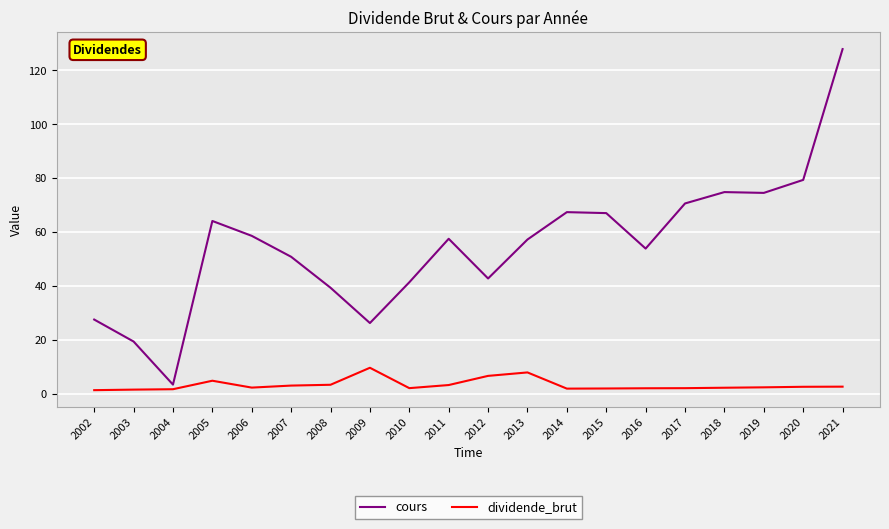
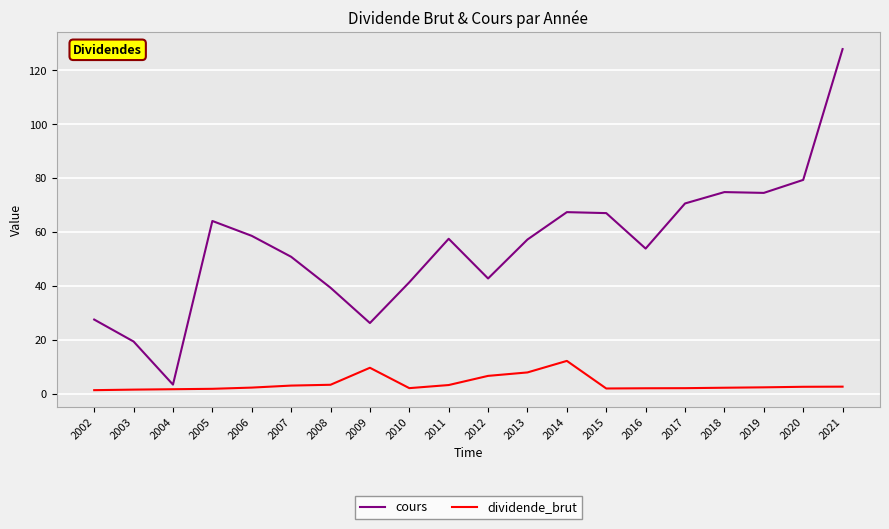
dividende_brut, 2005: 5 -> 2
dividende_brut, 2014: 2 -> 12
